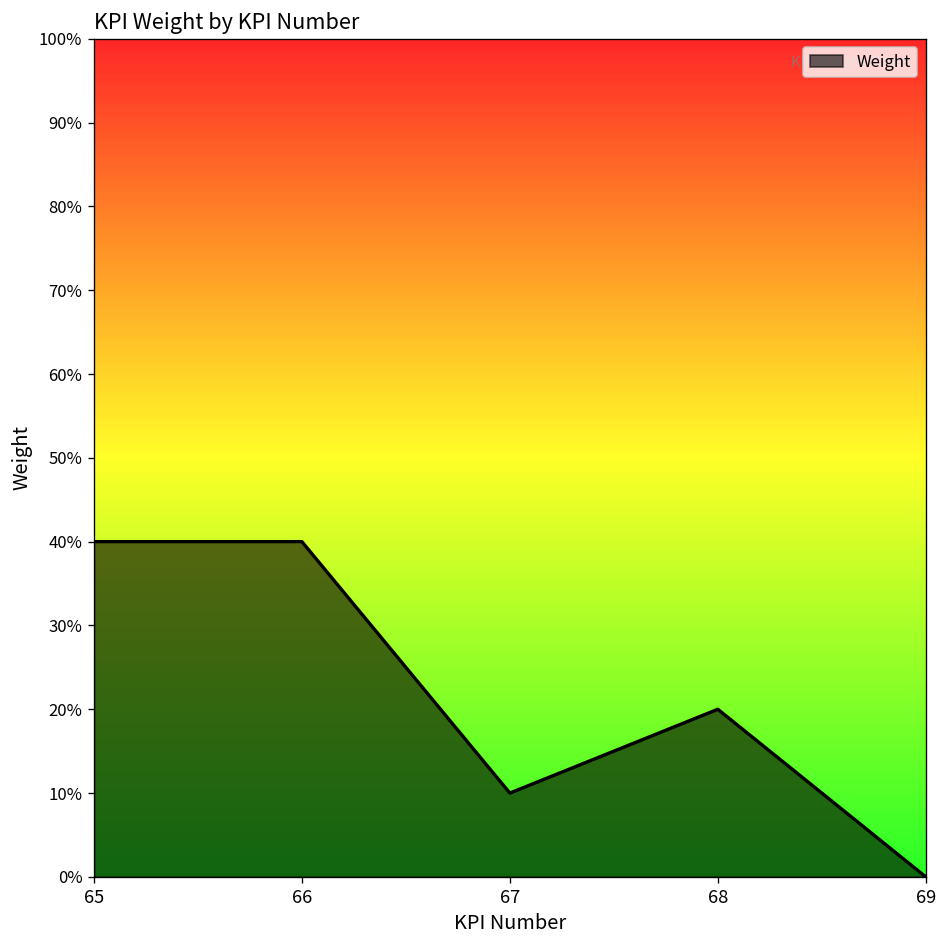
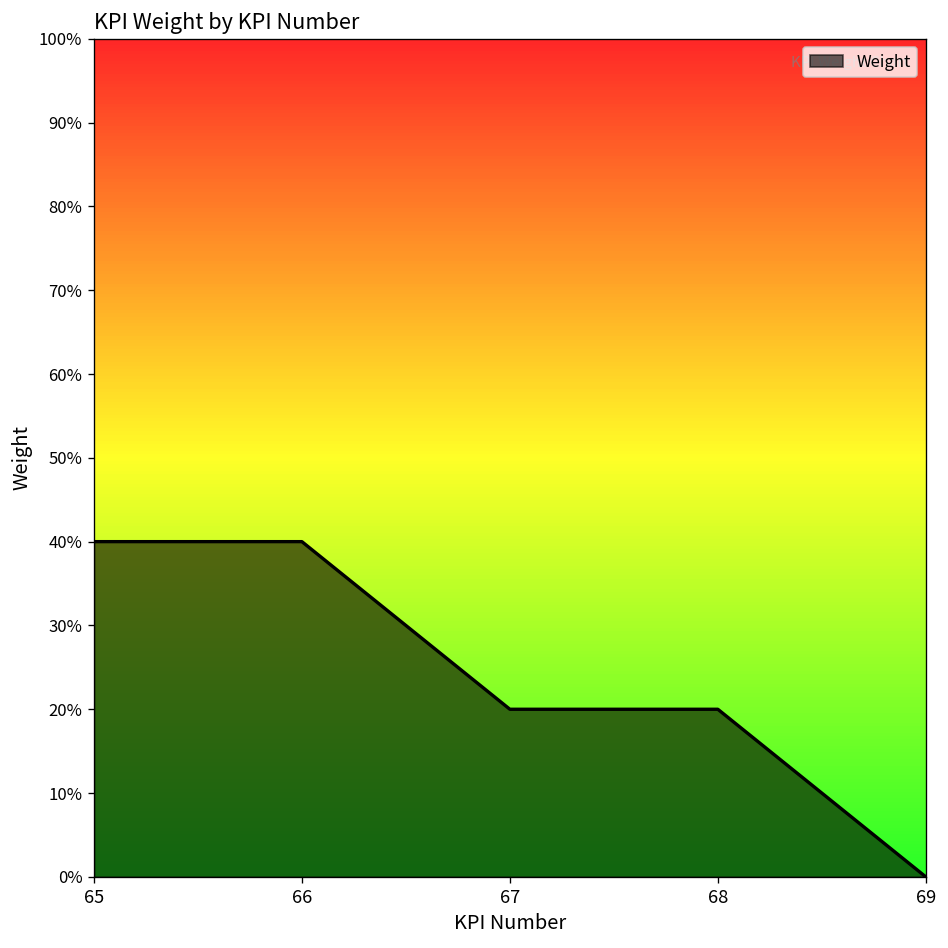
67: 10% -> 20%
